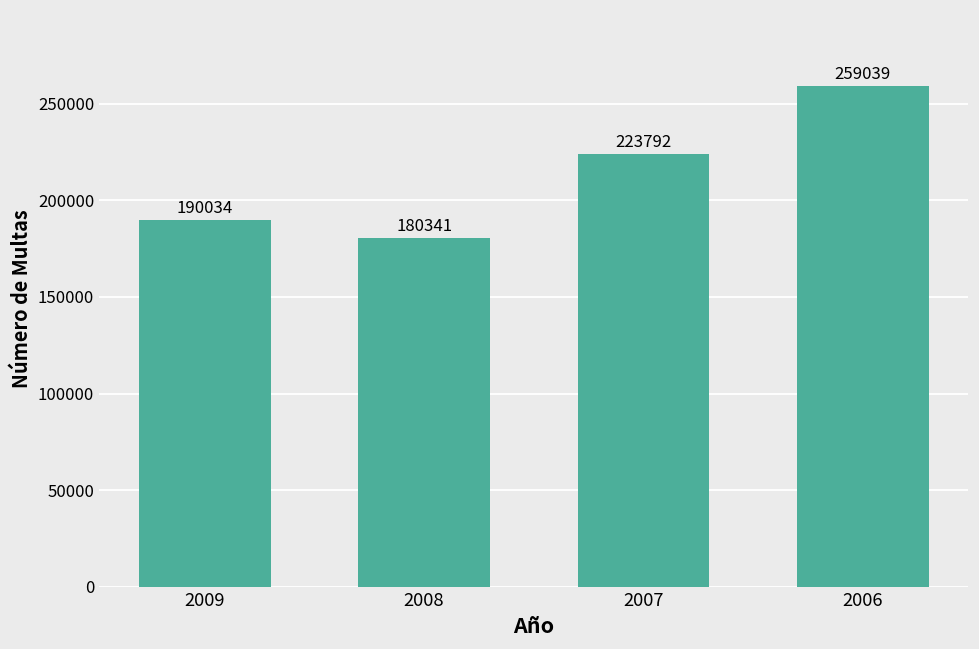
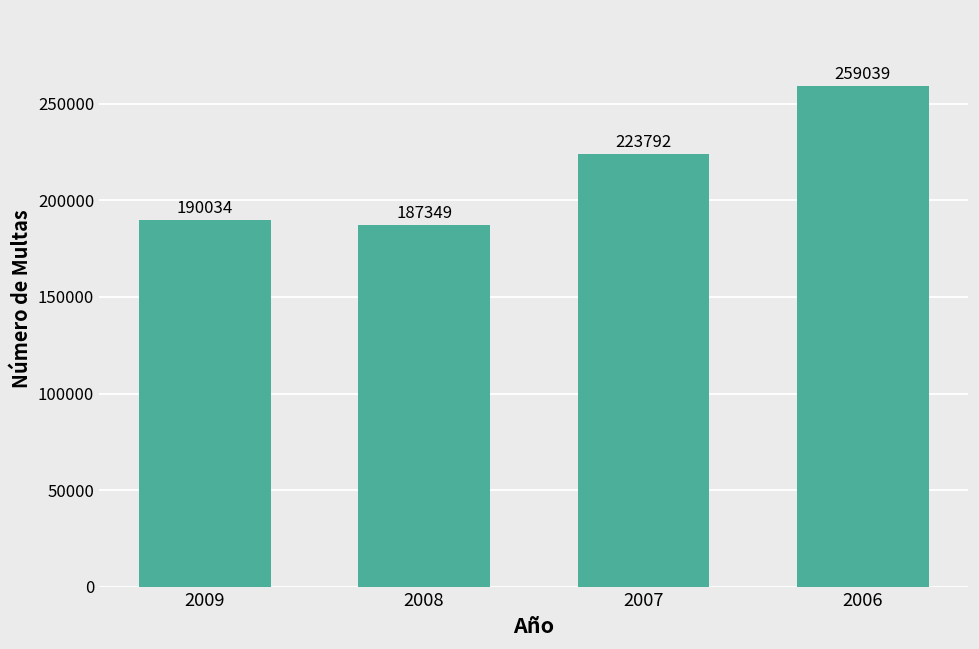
2008: 180341 -> 187349
